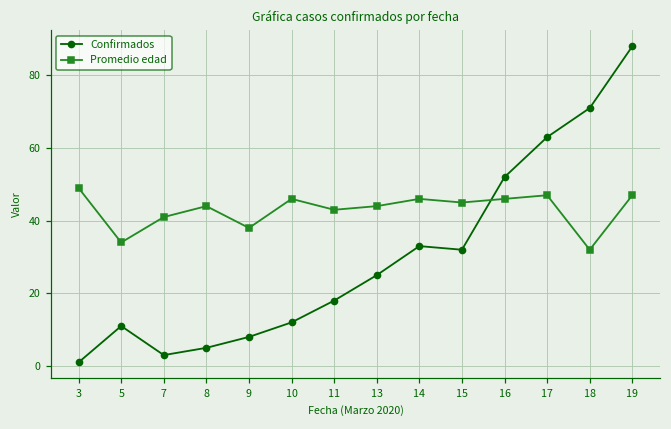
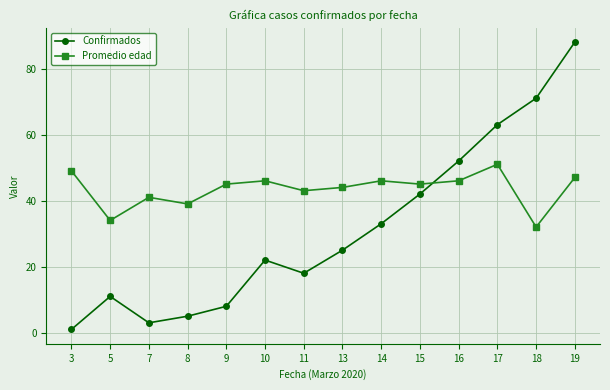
Promedio edad, 8: 44 -> 39
Promedio edad, 9: 38 -> 45
Confirmados, 10: 12 -> 22
Confirmados, 15: 32 -> 42
Promedio edad, 17: 47 -> 51
